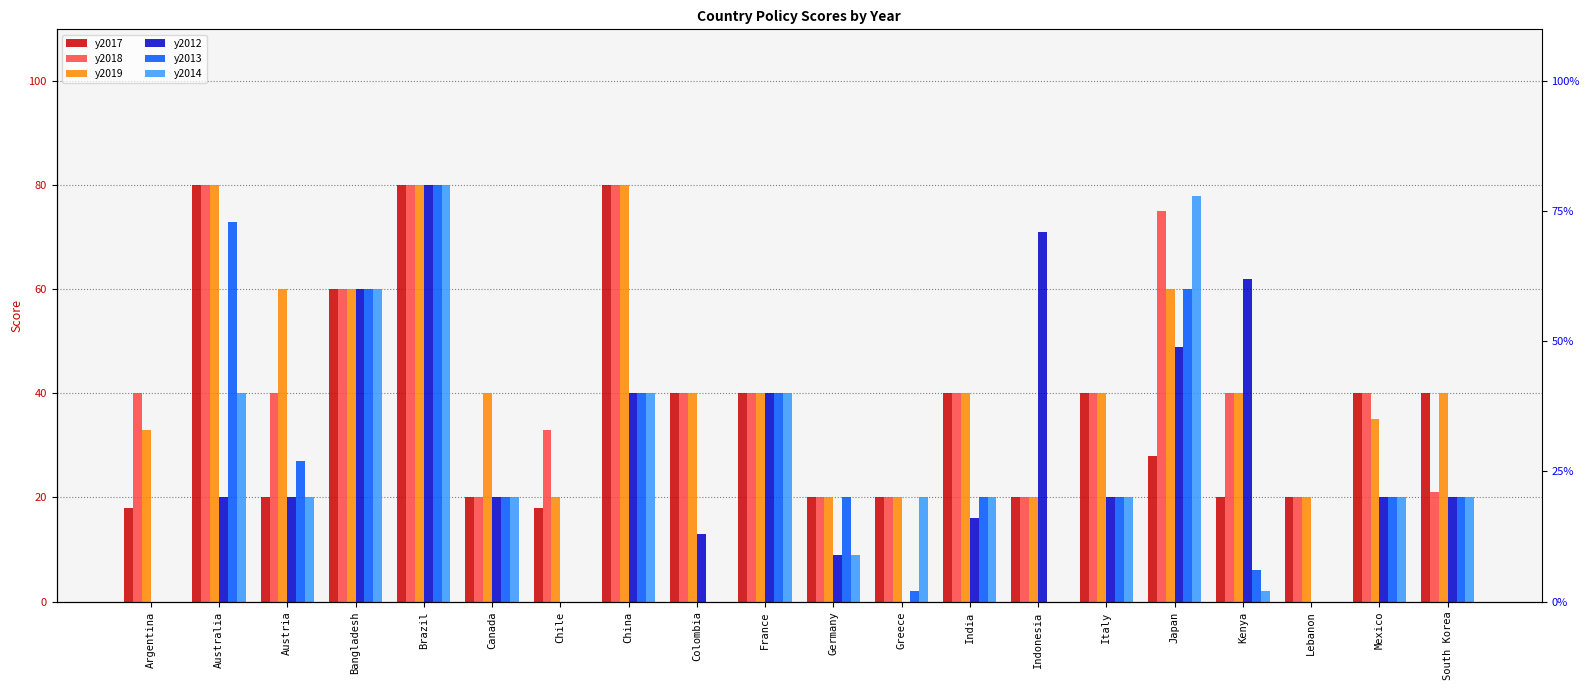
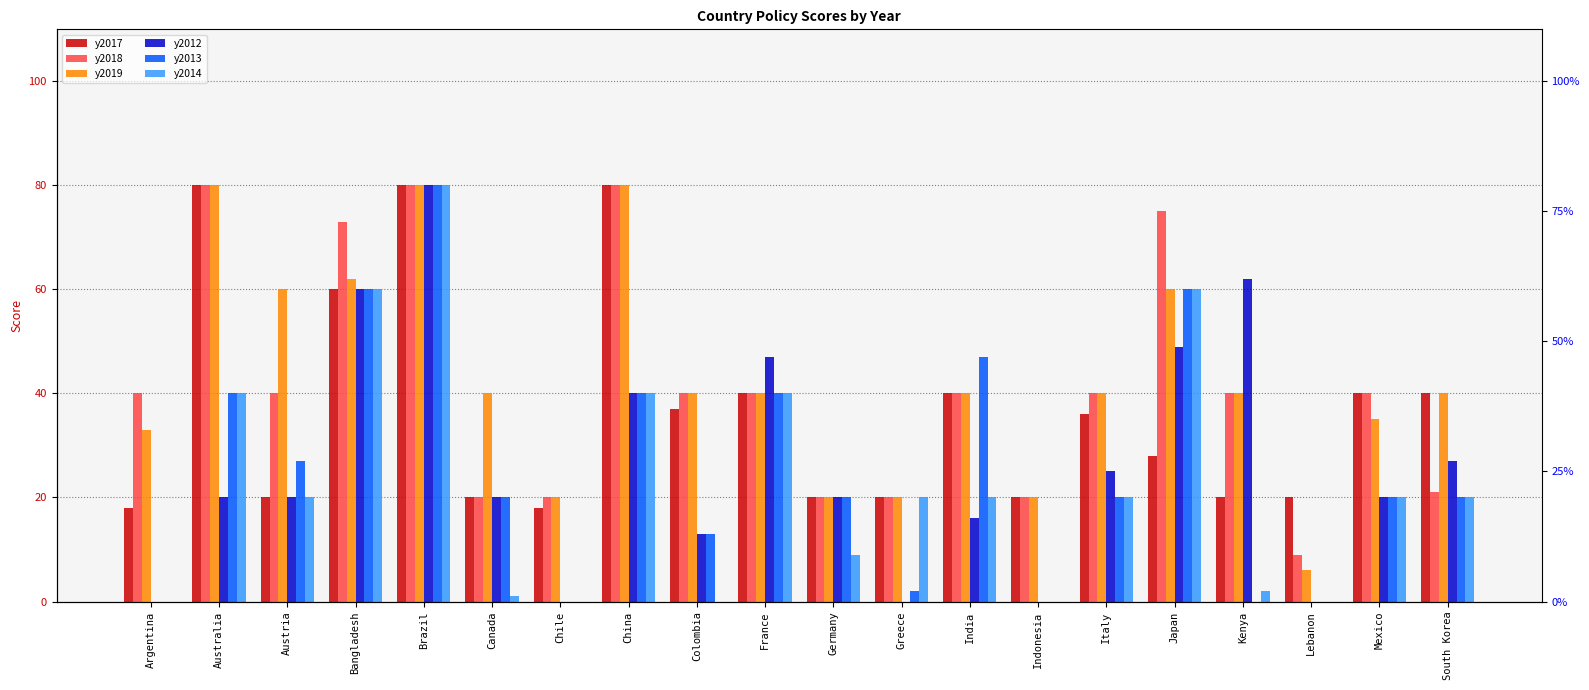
y2013, Australia: 73 -> 40
y2018, Bangladesh: 60 -> 73
y2019, Bangladesh: 60 -> 62
y2014, Canada: 20 -> 1
y2018, Chile: 33 -> 20
y2017, Colombia: 40 -> 37
y2013, Colombia: 0 -> 13
y2012, France: 40 -> 47
y2012, Germany: 9 -> 20
y2013, India: 20 -> 47
y2012, Indonesia: 71 -> 0
y2017, Italy: 40 -> 36
y2012, Italy: 20 -> 25
y2014, Japan: 78 -> 60
y2013, Kenya: 6 -> 0
y2018, Lebanon: 20 -> 9
y2019, Lebanon: 20 -> 6
y2012, South Korea: 20 -> 27
